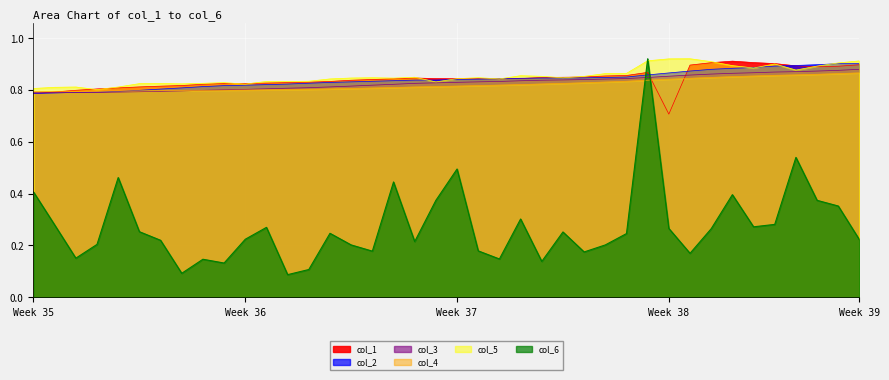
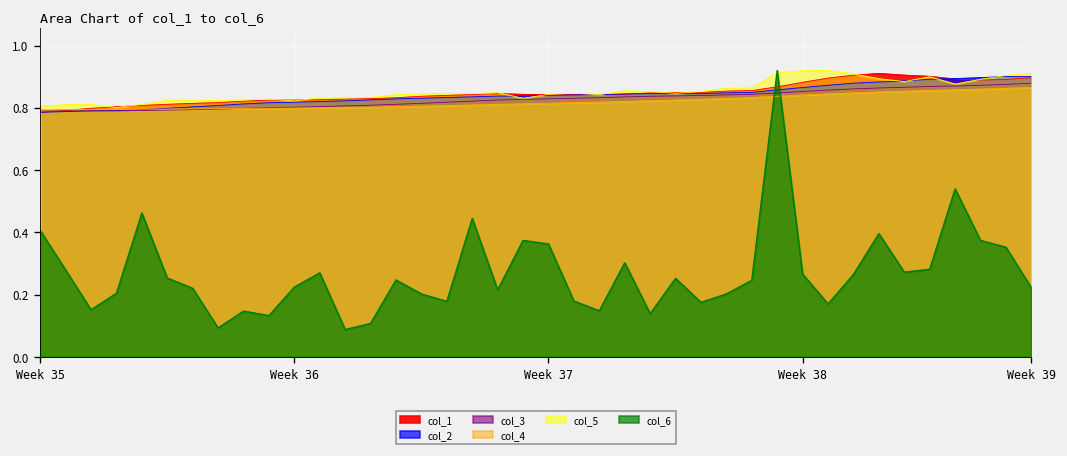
col_6, Week 37: 0.49 -> 0.36
col_1, Week 38: 0.71 -> 0.88
